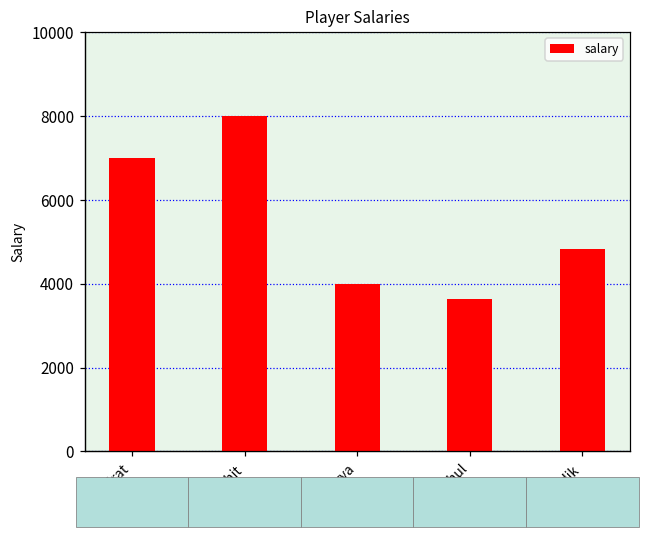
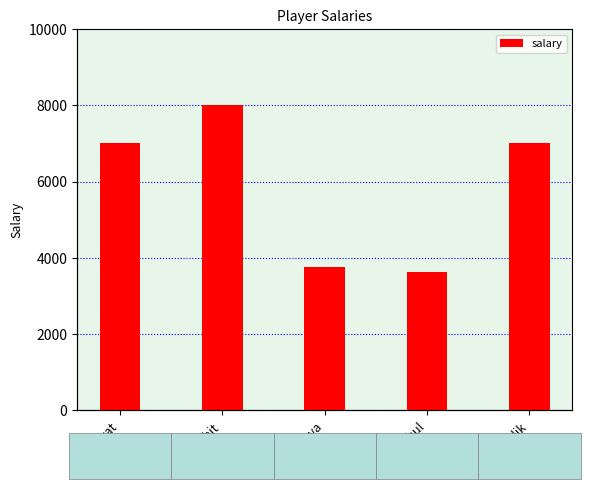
Surya: 4000 -> 3800
Hardik: 4800 -> 7000
